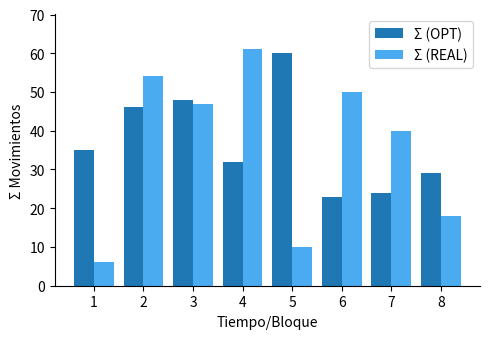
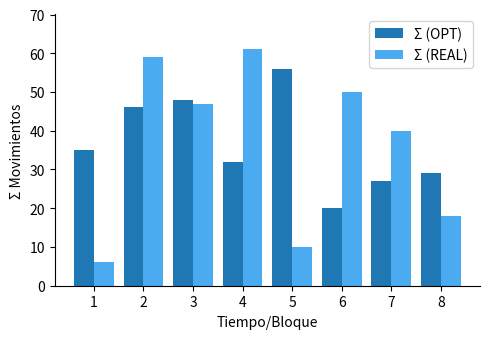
Σ (REAL), 2: 54 -> 59
Σ (OPT), 5: 60 -> 56
Σ (OPT), 6: 23 -> 20
Σ (OPT), 7: 24 -> 27
